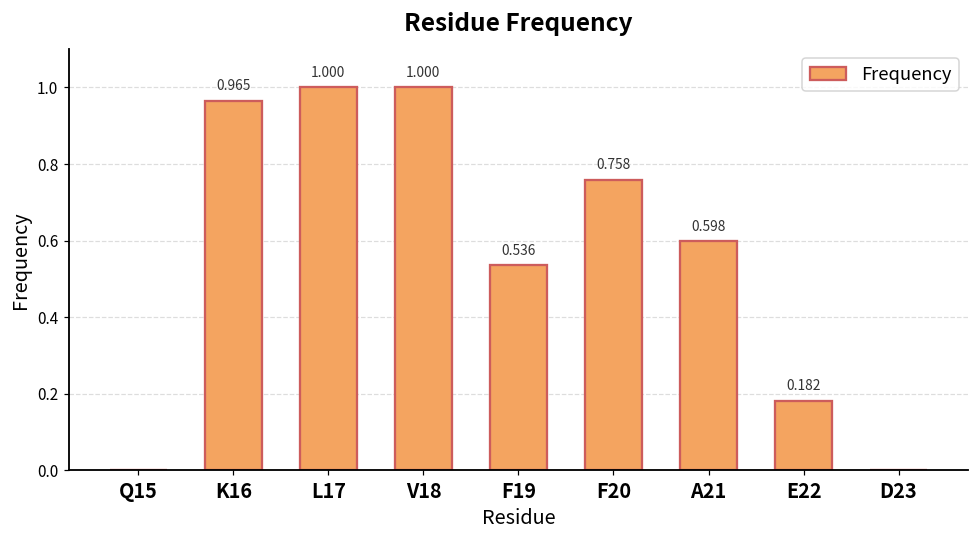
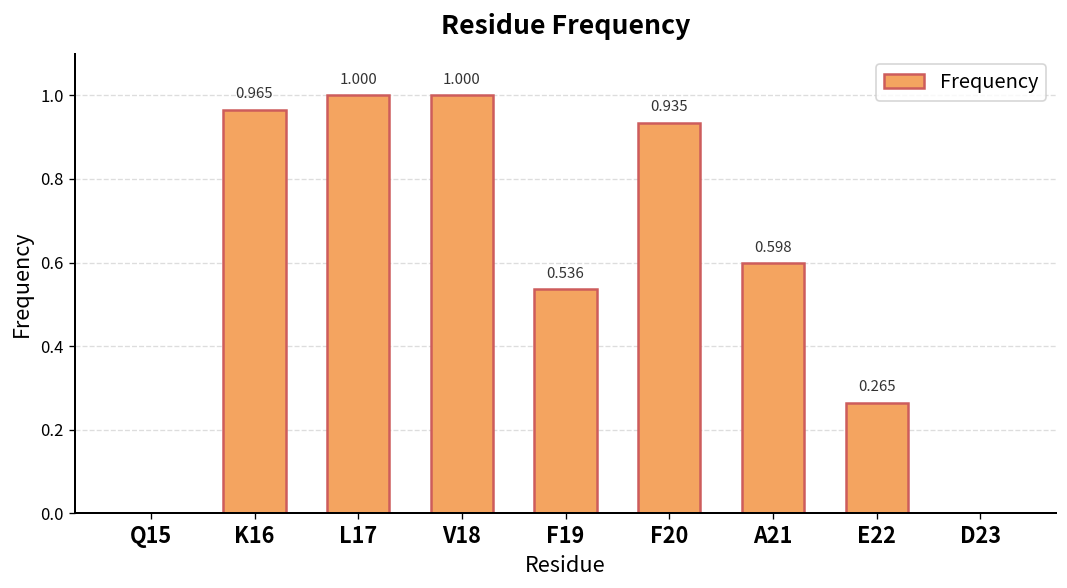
F20: 0.758 -> 0.935
E22: 0.182 -> 0.265
